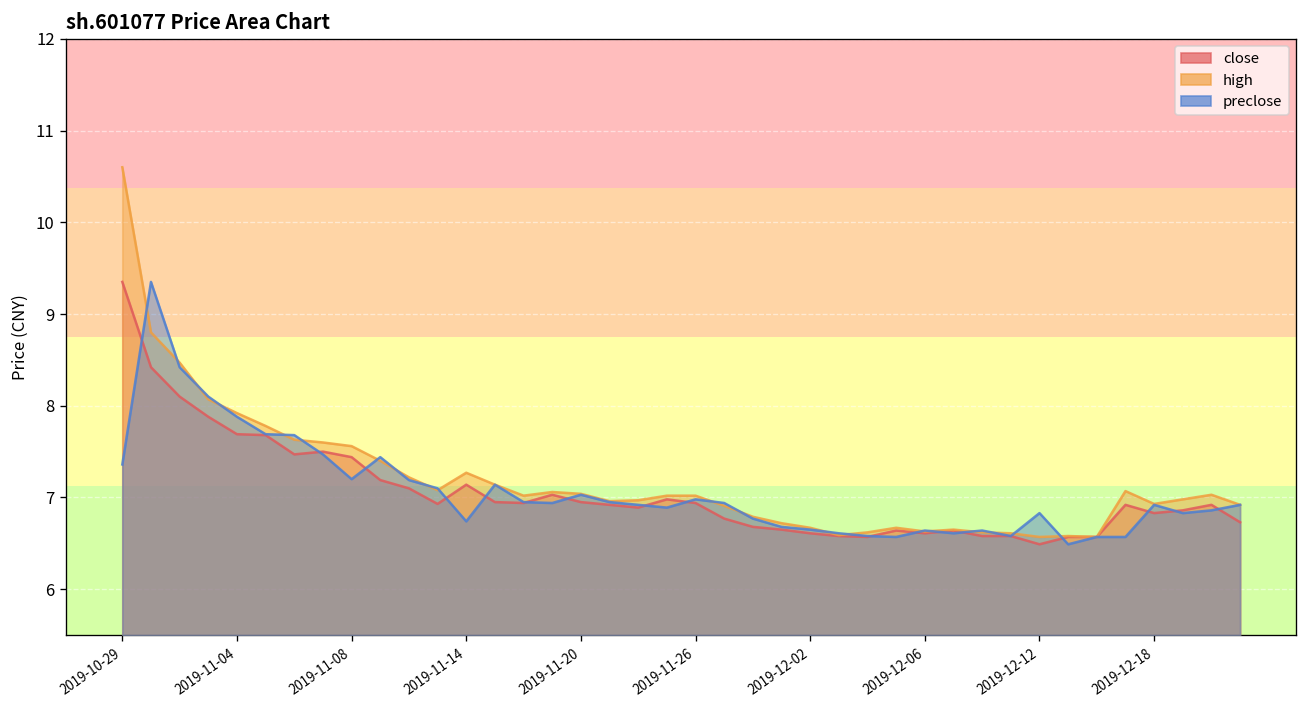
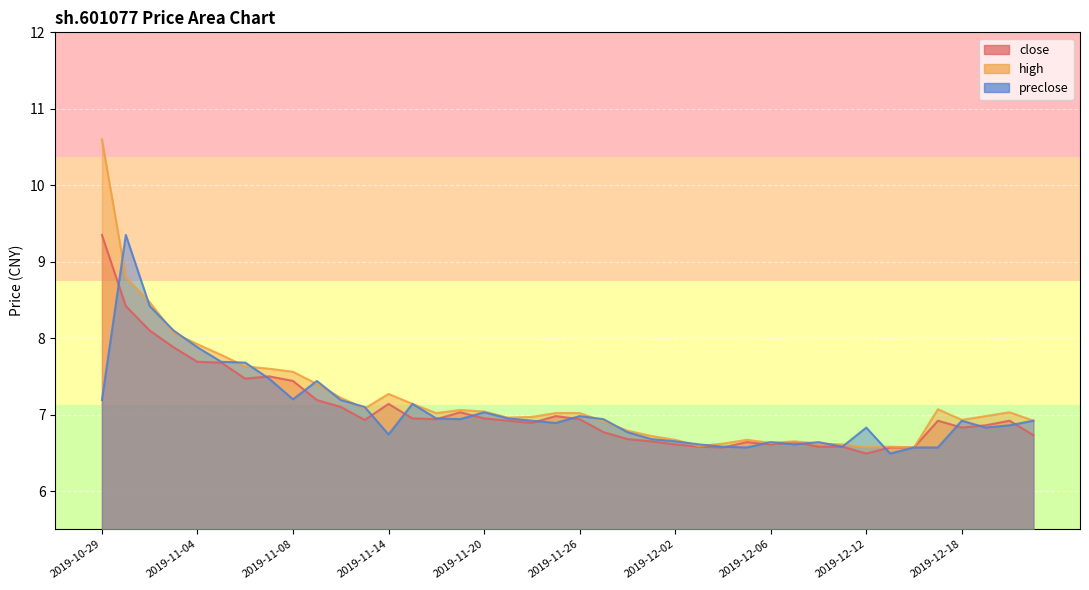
preclose, 2019-10-29: 7.4 -> 7.2
